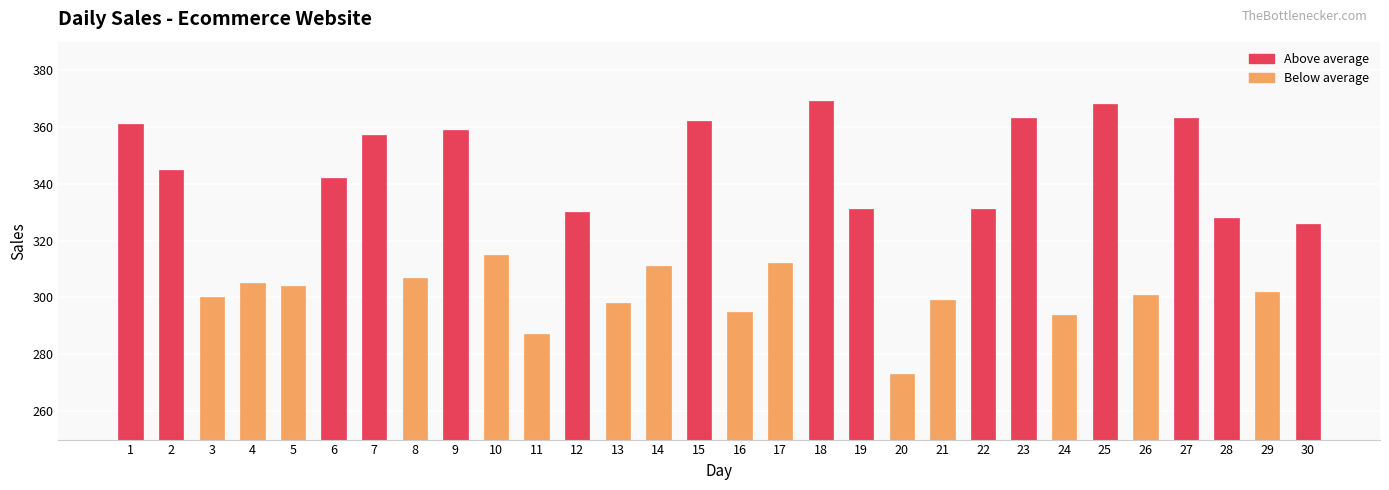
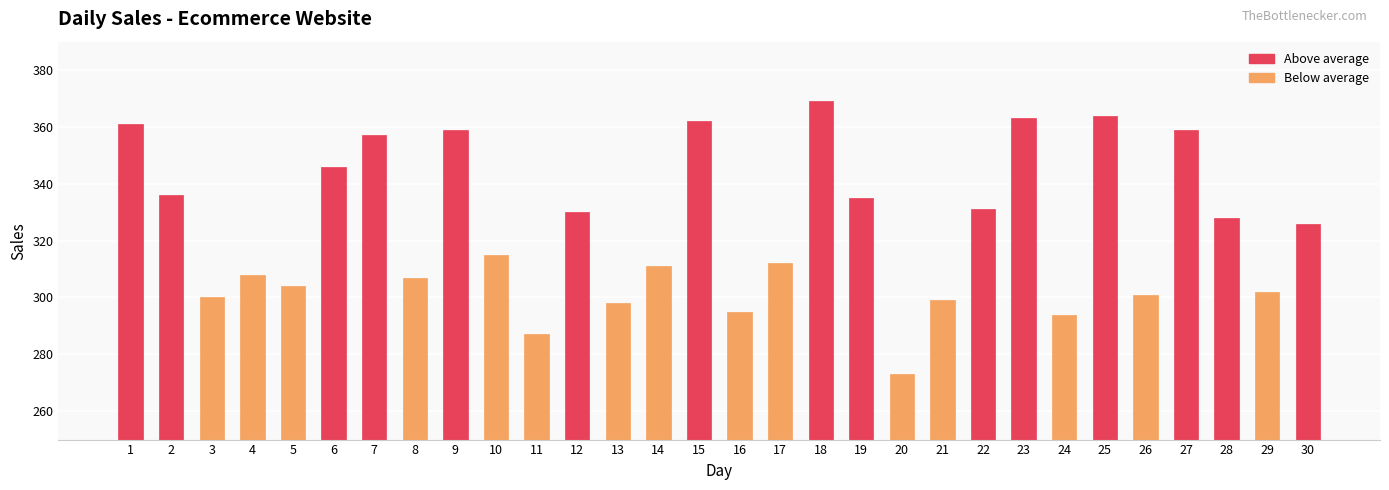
2: 345 -> 336
4: 305 -> 308
6: 342 -> 346
19: 331 -> 335
25: 368 -> 364
27: 363 -> 359
